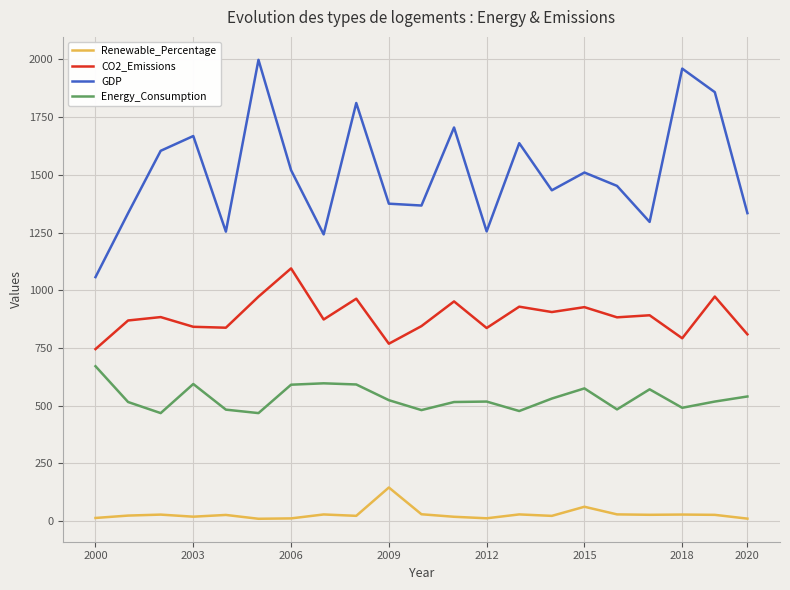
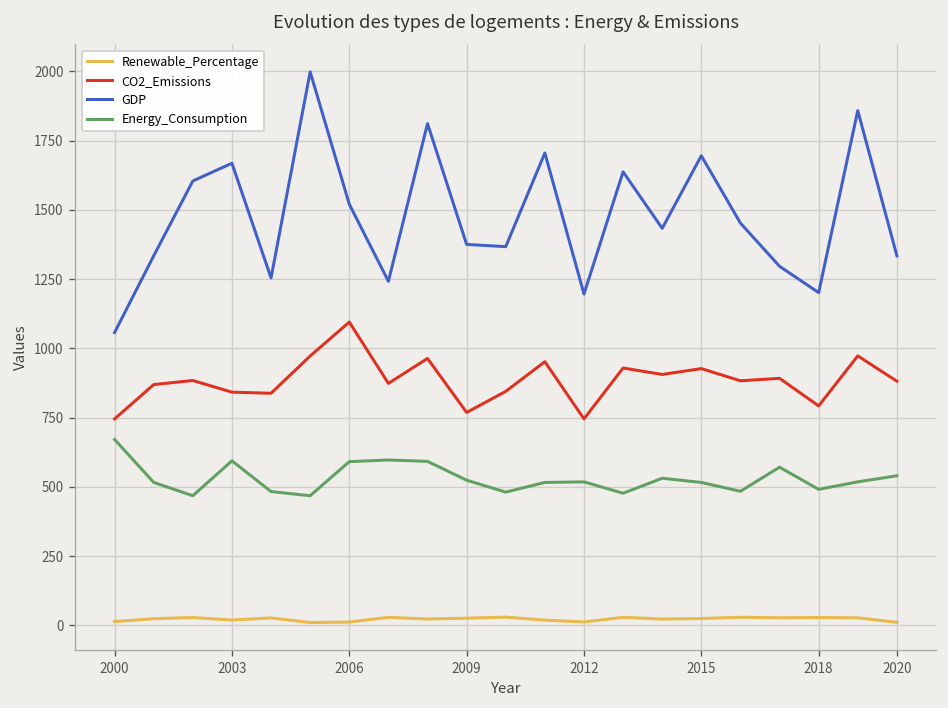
Renewable_Percentage, 2009: 150 -> 30
CO2_Emissions, 2012: 840 -> 750
GDP, 2012: 1260 -> 1200
Renewable_Percentage, 2015: 60 -> 20
GDP, 2015: 1510 -> 1700
Energy_Consumption, 2015: 580 -> 520
GDP, 2018: 1960 -> 1200
CO2_Emissions, 2020: 810 -> 880
